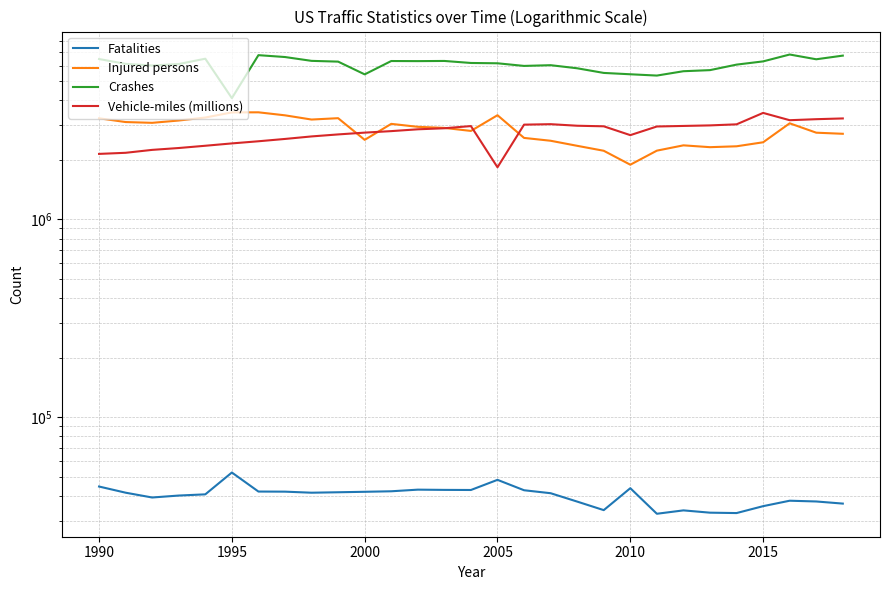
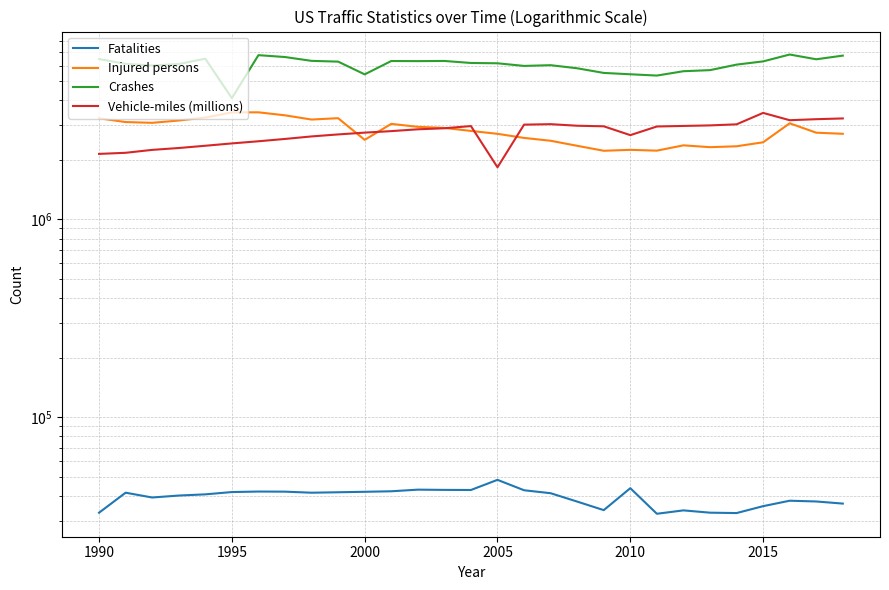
Fatalities, 1990: 45000 -> 33000
Fatalities, 1995: 53000 -> 42000
Injured persons, 2005: 3400000 -> 2700000
Injured persons, 2010: 1900000 -> 2200000
